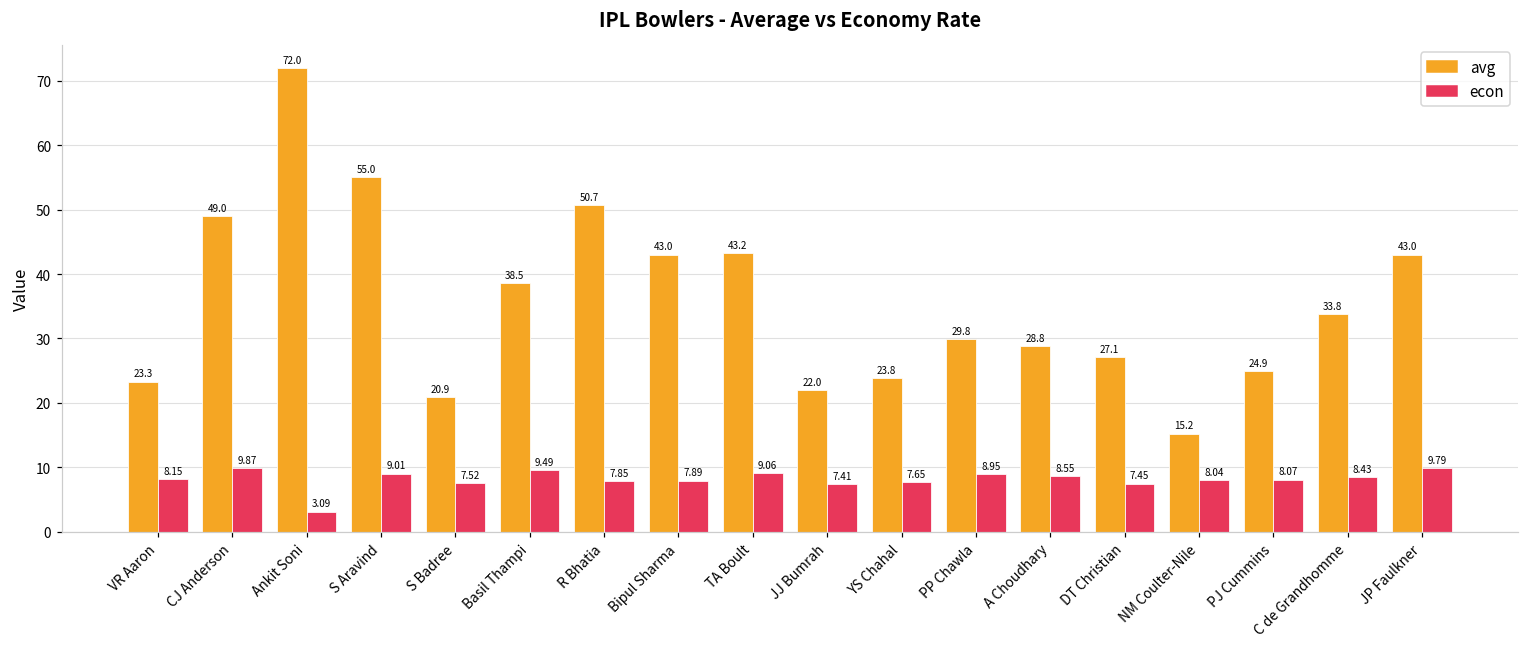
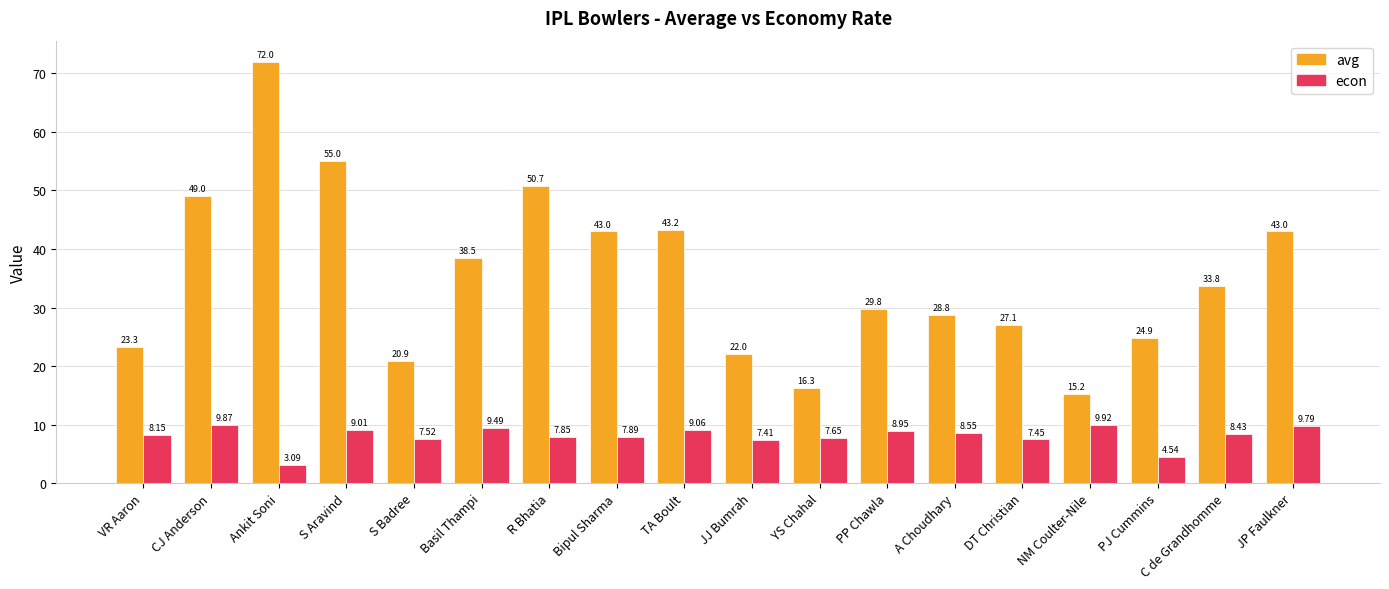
avg, YS Chahal: 23.8 -> 16.3
econ, NM Coulter-Nile: 8.04 -> 9.92
econ, PJ Cummins: 8.07 -> 4.54
